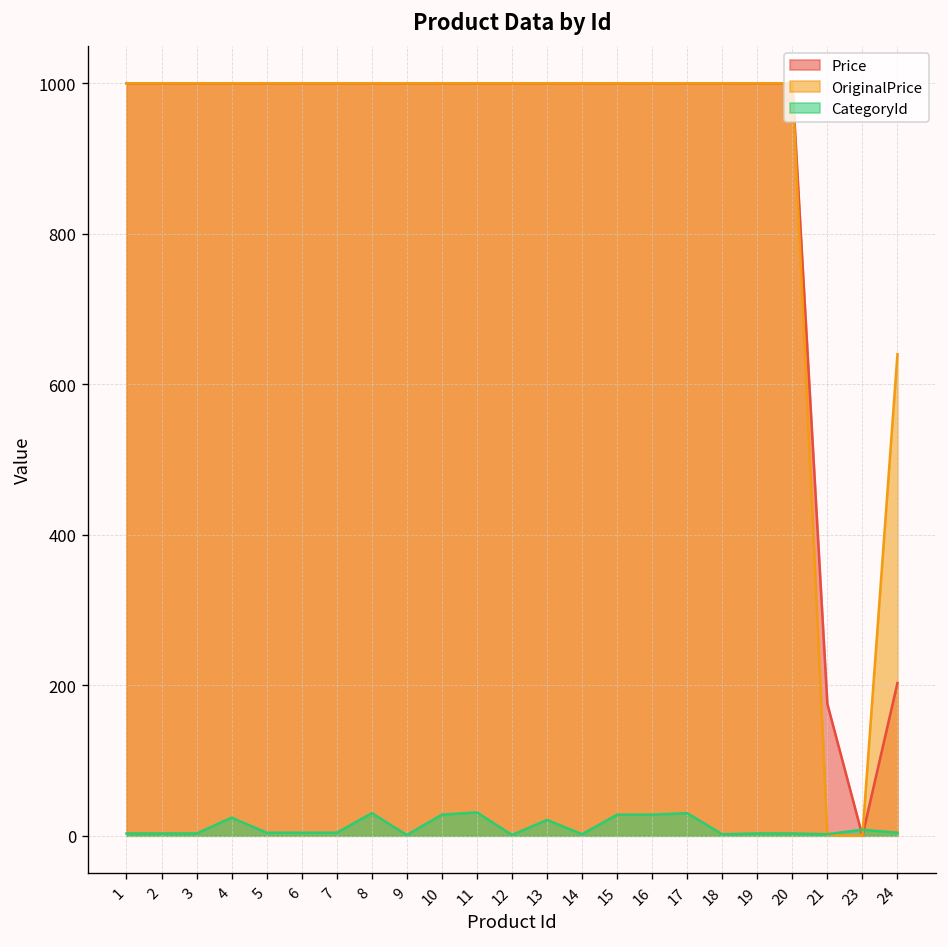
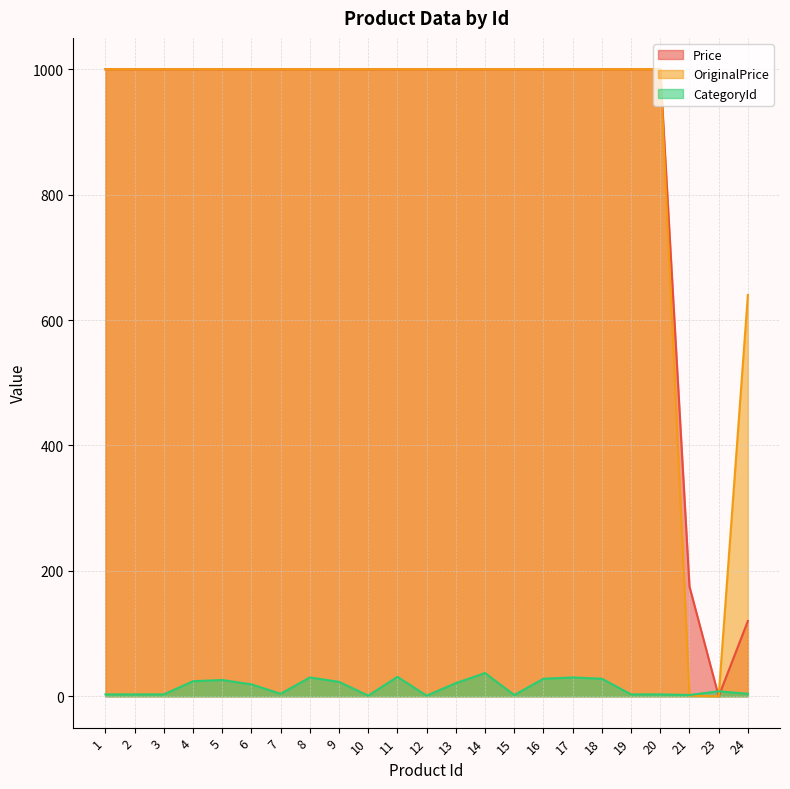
CategoryId, 5: 0 -> 30
CategoryId, 6: 0 -> 20
CategoryId, 9: 0 -> 20
CategoryId, 10: 30 -> 0
CategoryId, 14: 0 -> 40
CategoryId, 15: 30 -> 0
CategoryId, 18: 0 -> 30
Price, 24: 200 -> 120
